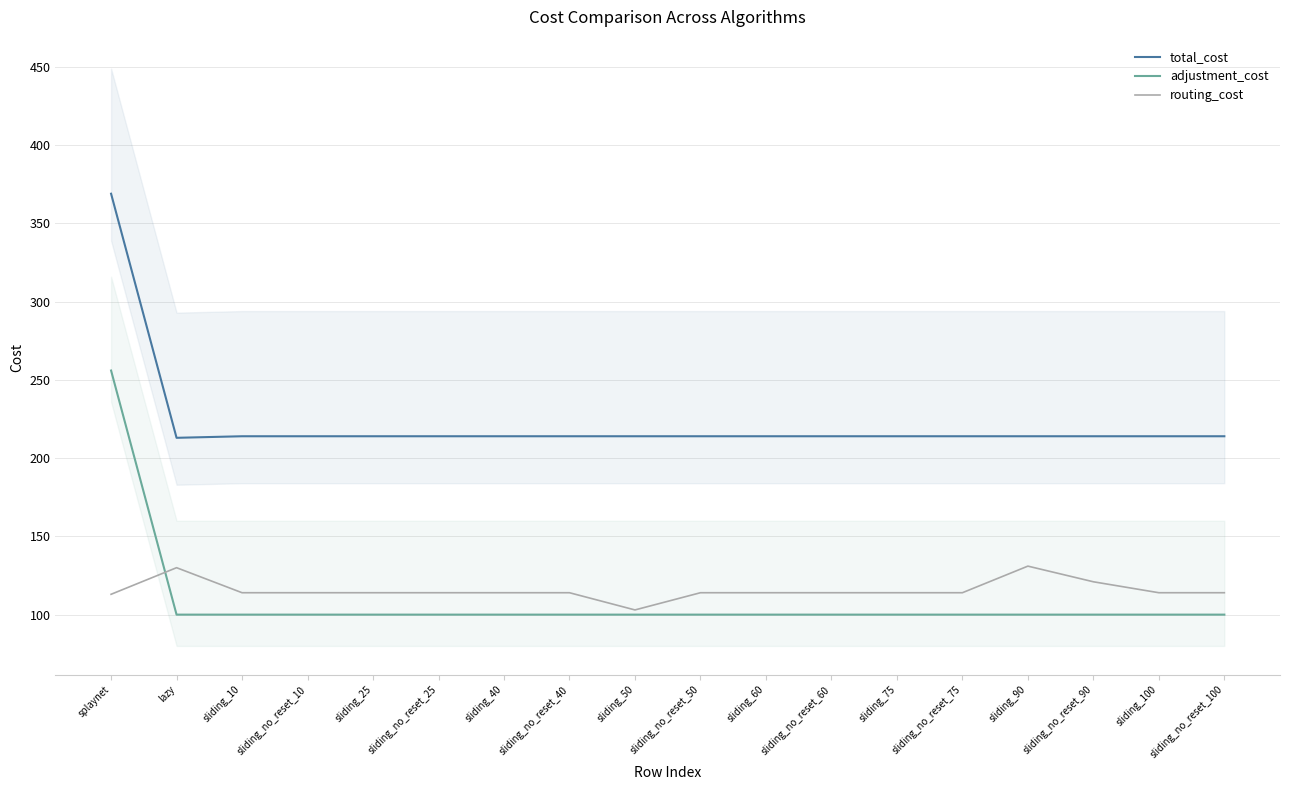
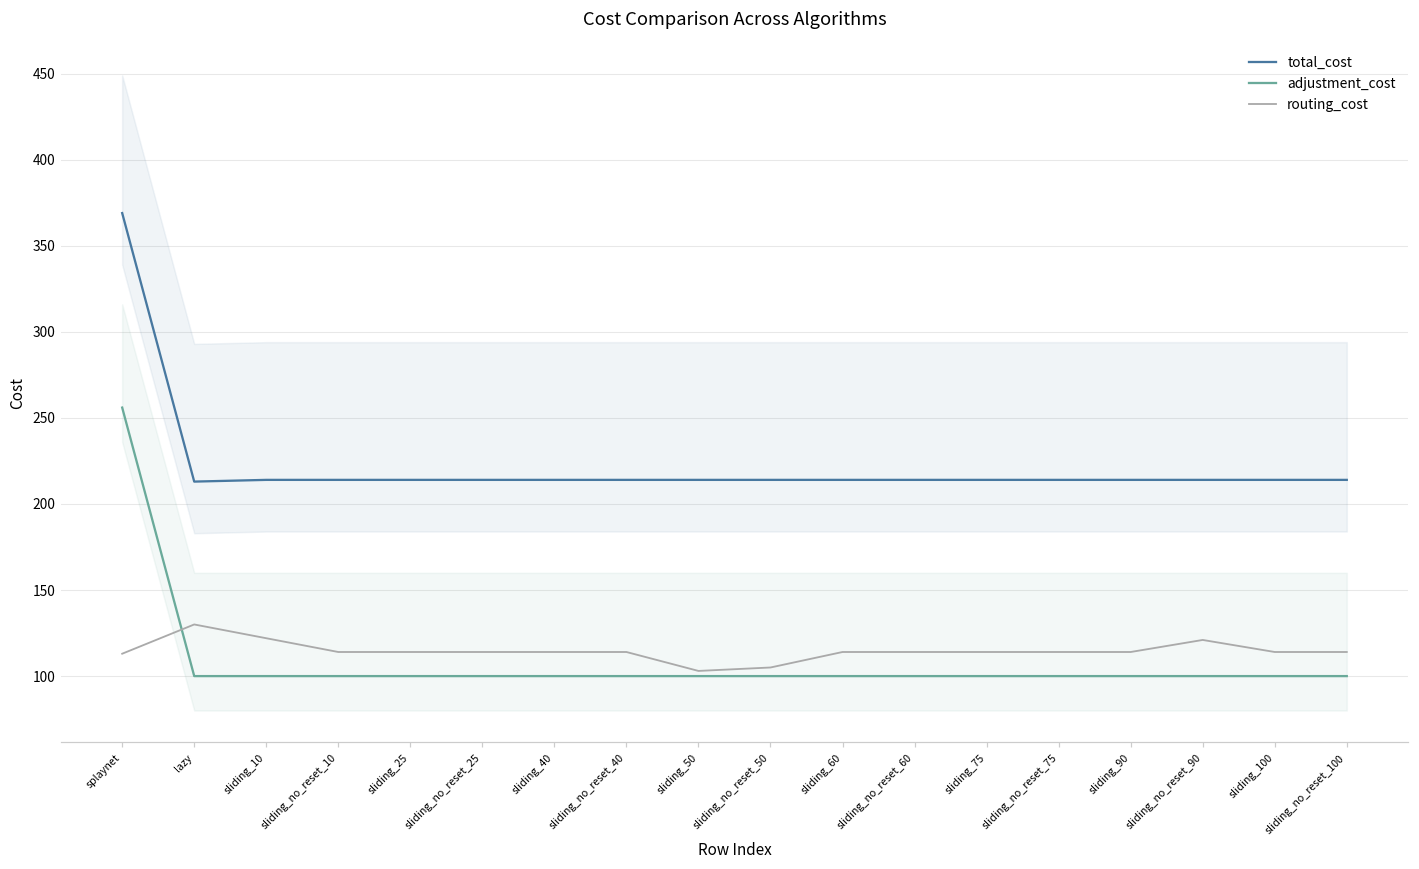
routing_cost, sliding_10: 114 -> 122
routing_cost, sliding_no_reset_50: 114 -> 105
routing_cost, sliding_90: 131 -> 114
